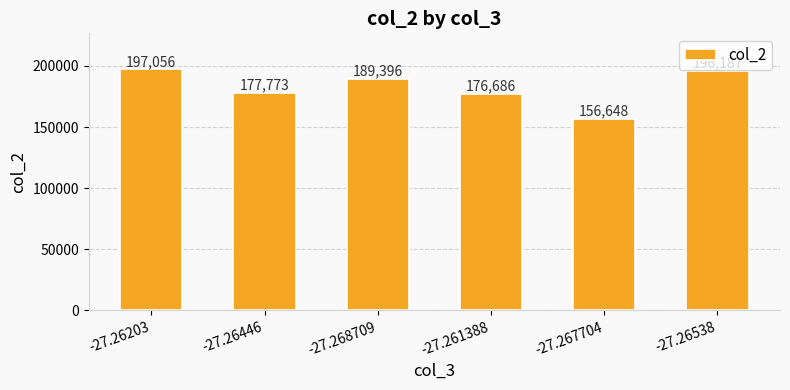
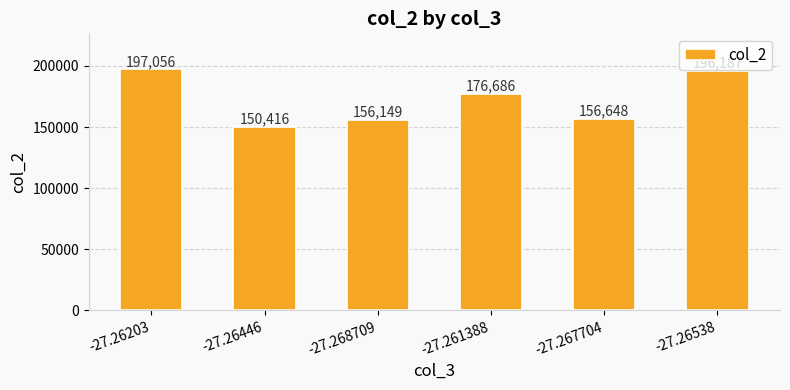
-27.26446: 177,773 -> 150,416
-27.268709: 189,396 -> 156,149
